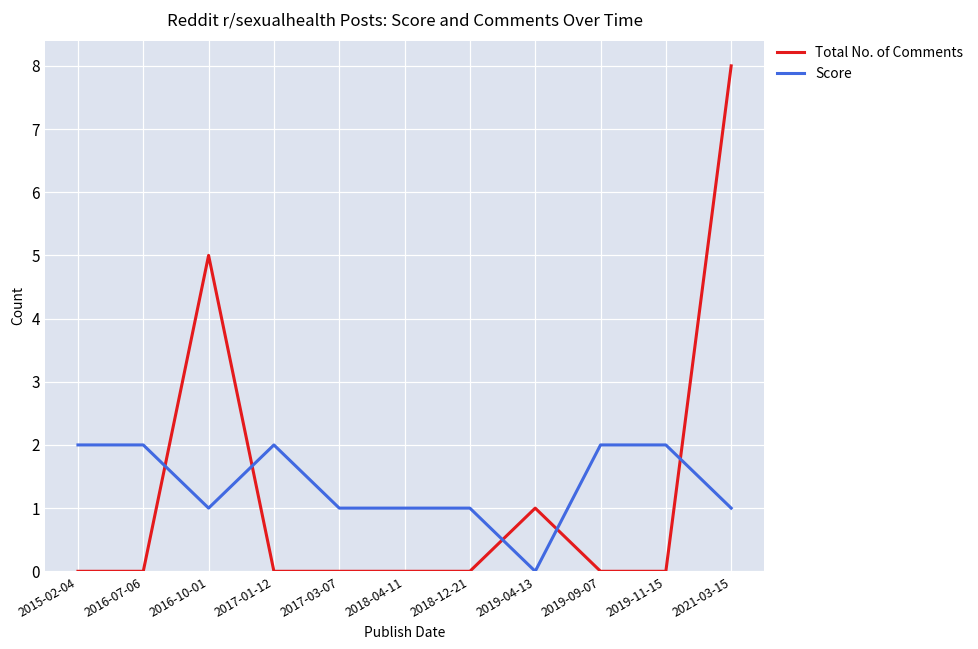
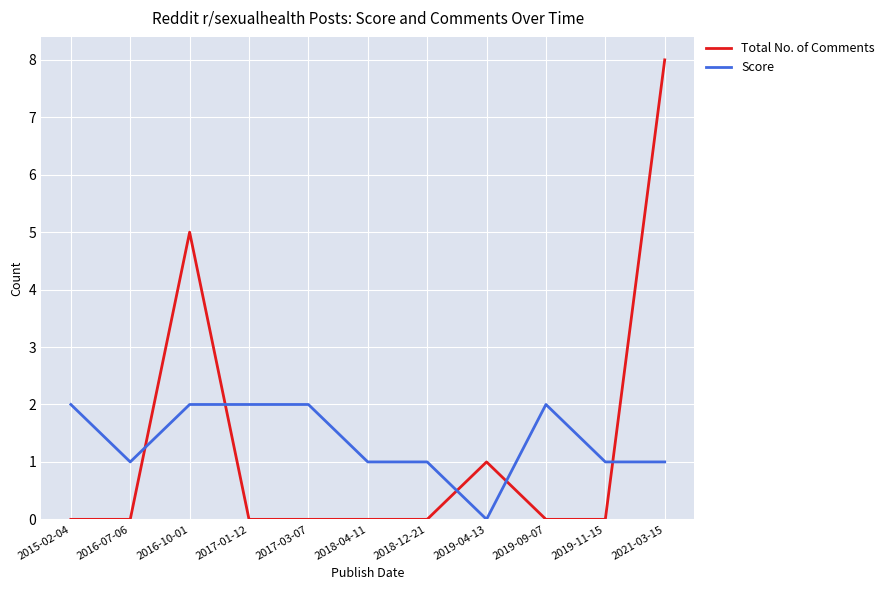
Score, 2016-07-06: 2 -> 1
Score, 2016-10-01: 1 -> 2
Score, 2017-03-07: 1 -> 2
Score, 2019-11-15: 2 -> 1
